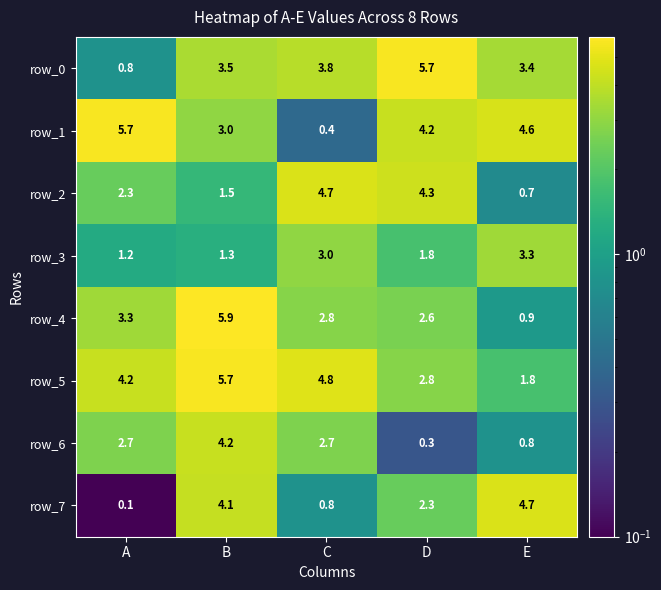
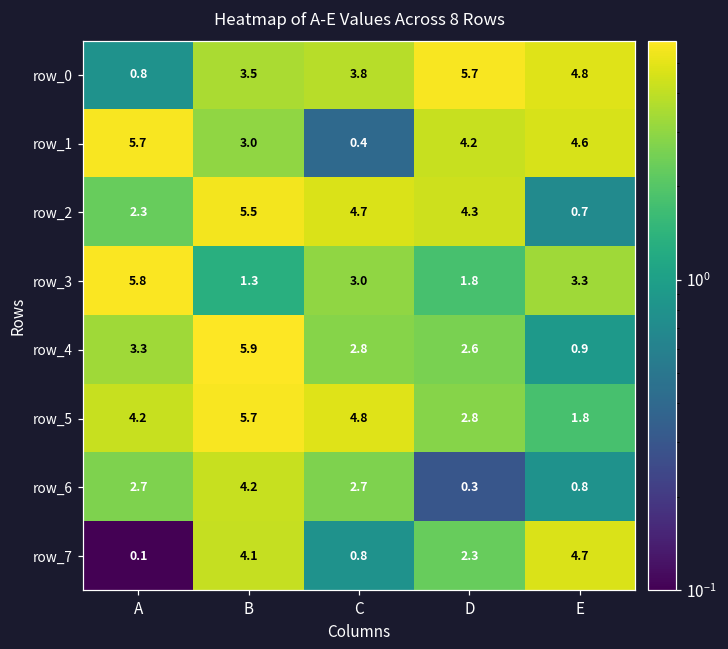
row_0, E: 3.4 -> 4.8
row_2, B: 1.5 -> 5.5
row_3, A: 1.2 -> 5.8
